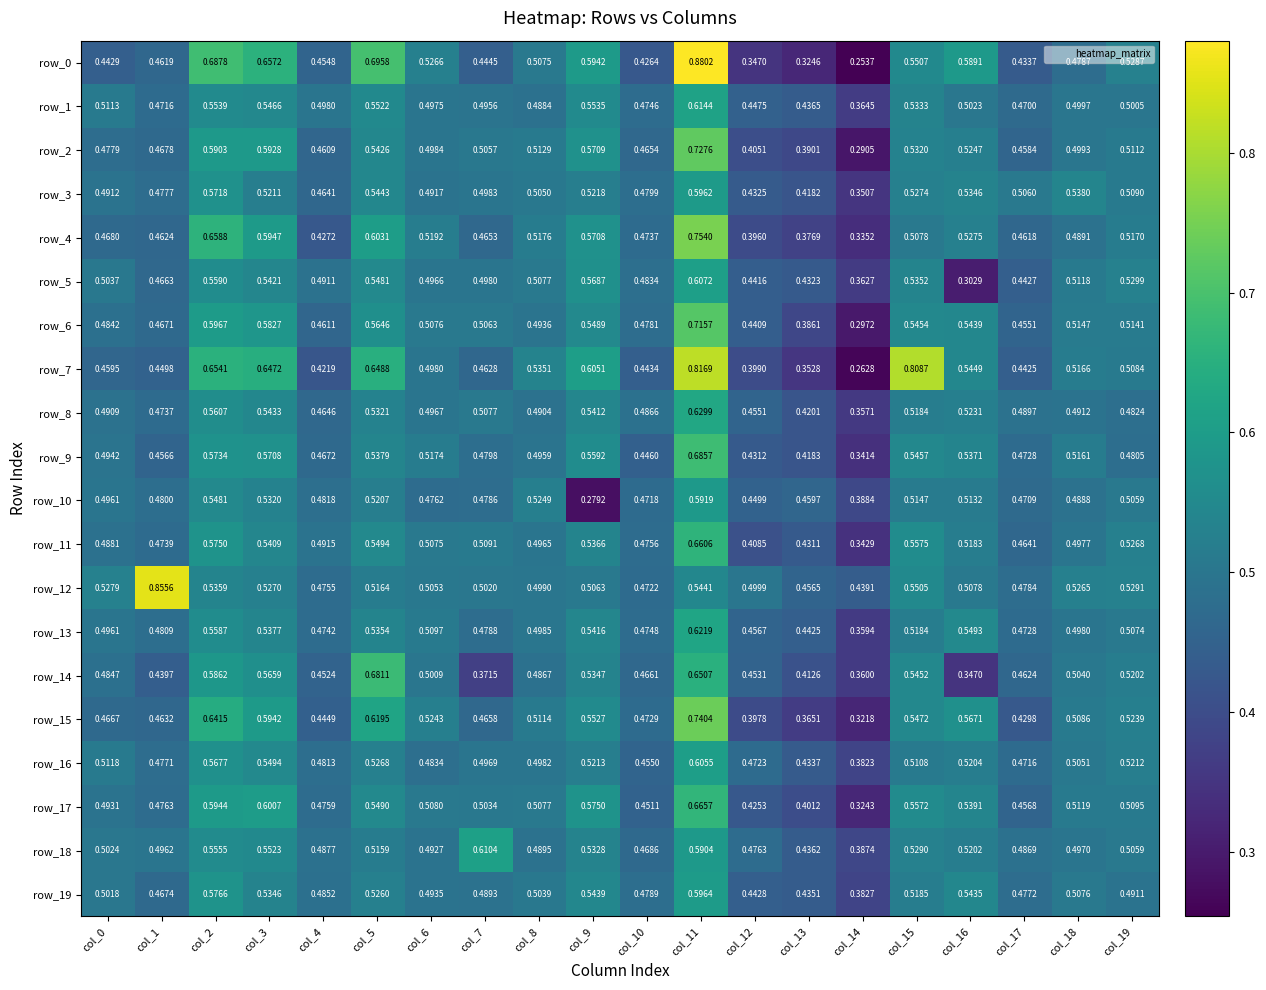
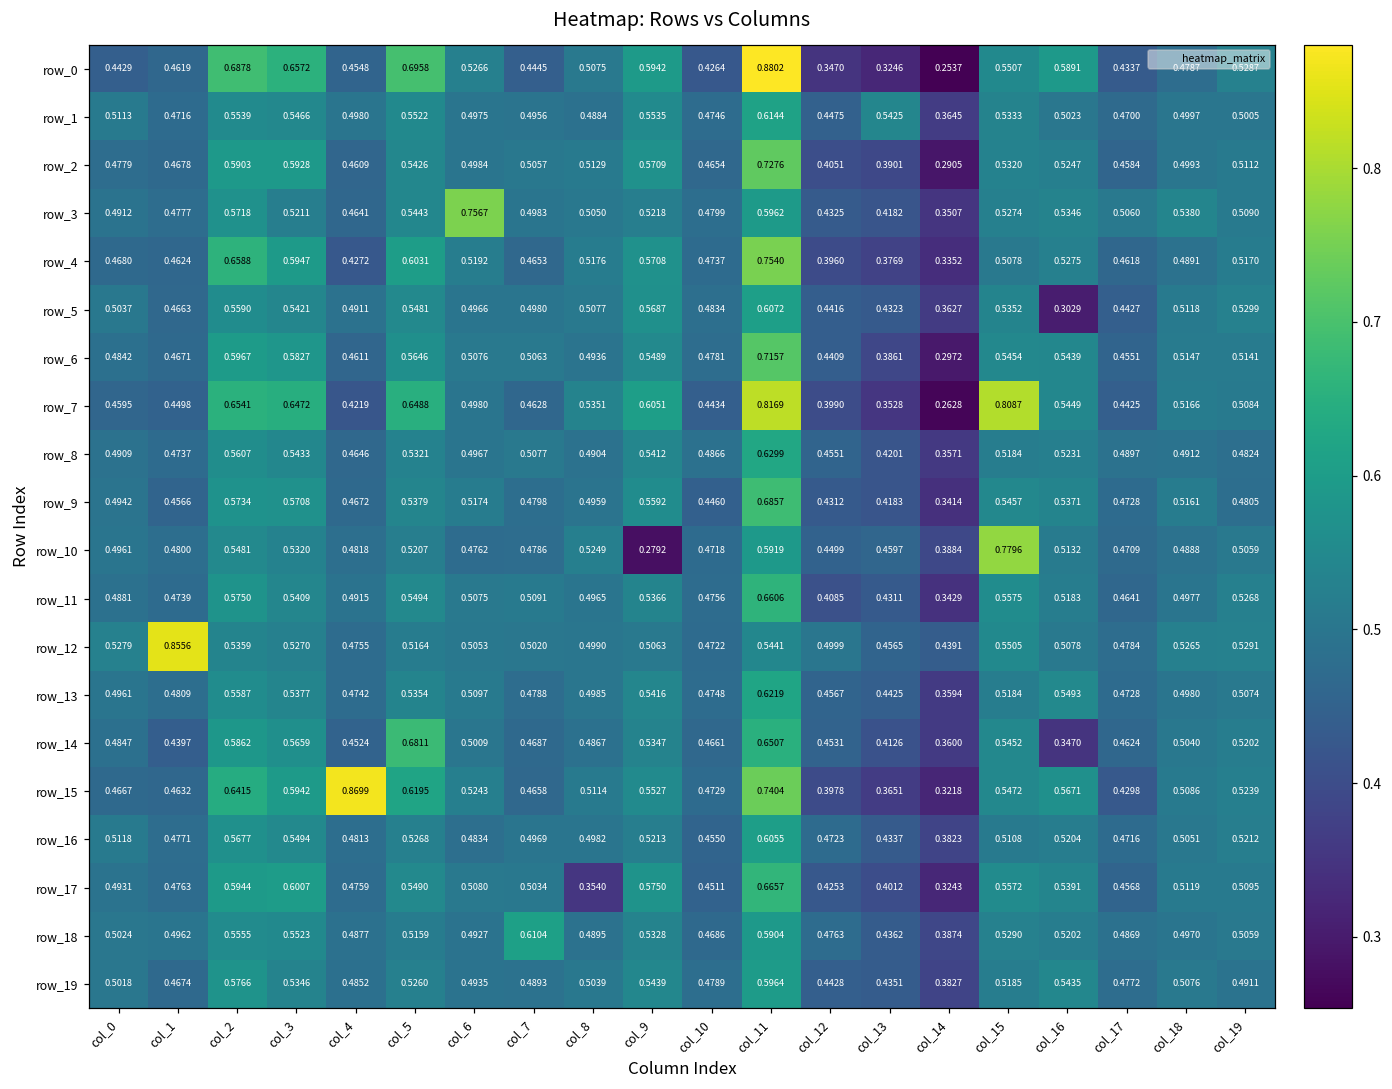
row_1, col_13: 0.4365 -> 0.5425
row_3, col_6: 0.4917 -> 0.7567
row_10, col_15: 0.5147 -> 0.7796
row_14, col_7: 0.3715 -> 0.4687
row_15, col_4: 0.4449 -> 0.8699
row_17, col_8: 0.5077 -> 0.3540
